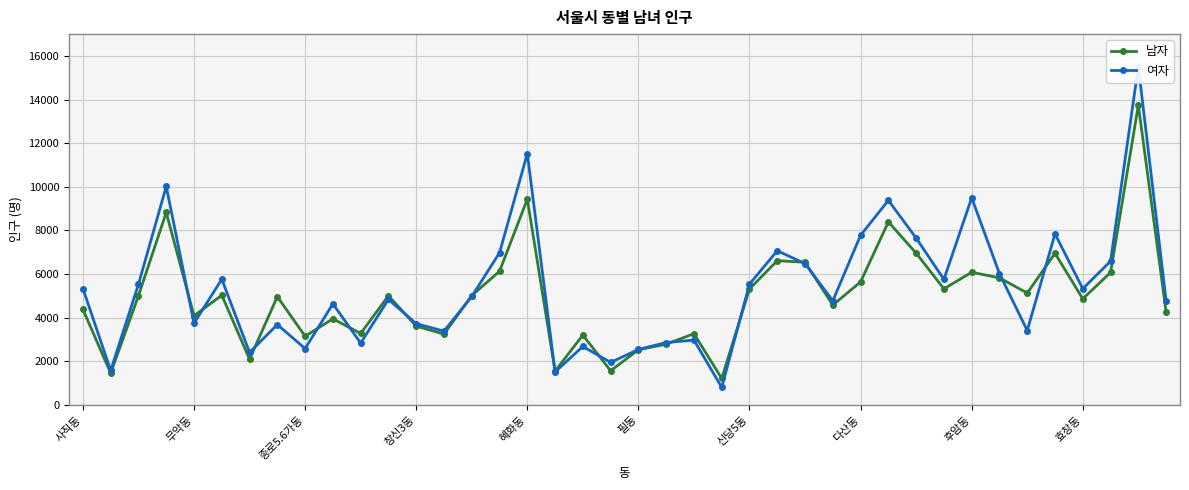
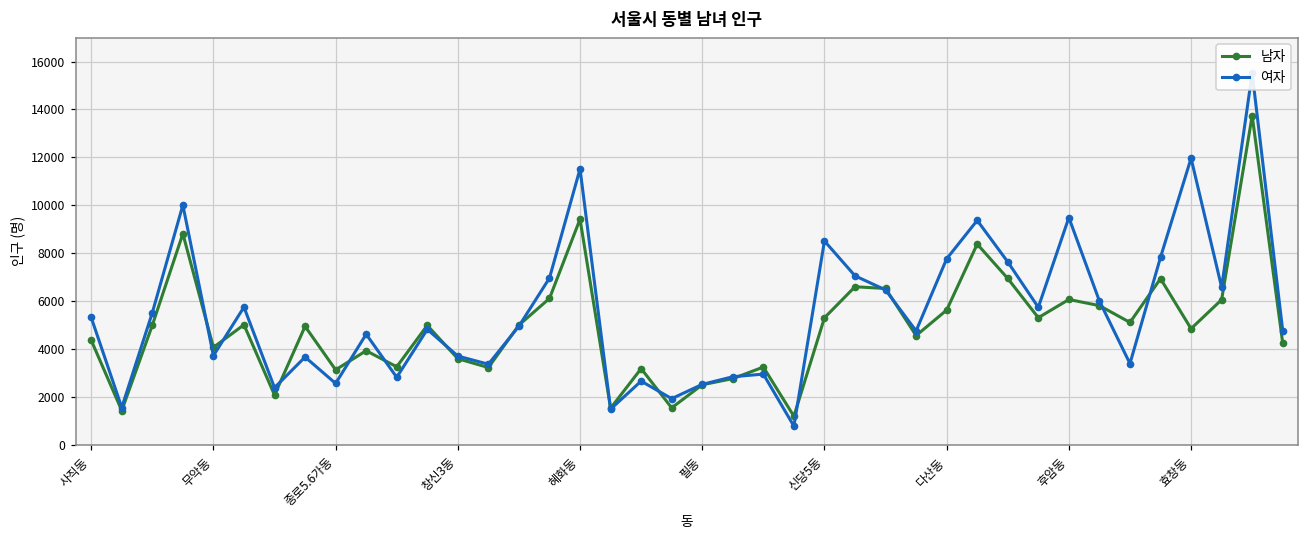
여자, 신당5동: 5500 -> 8500
여자, 효창동: 5300 -> 12000
